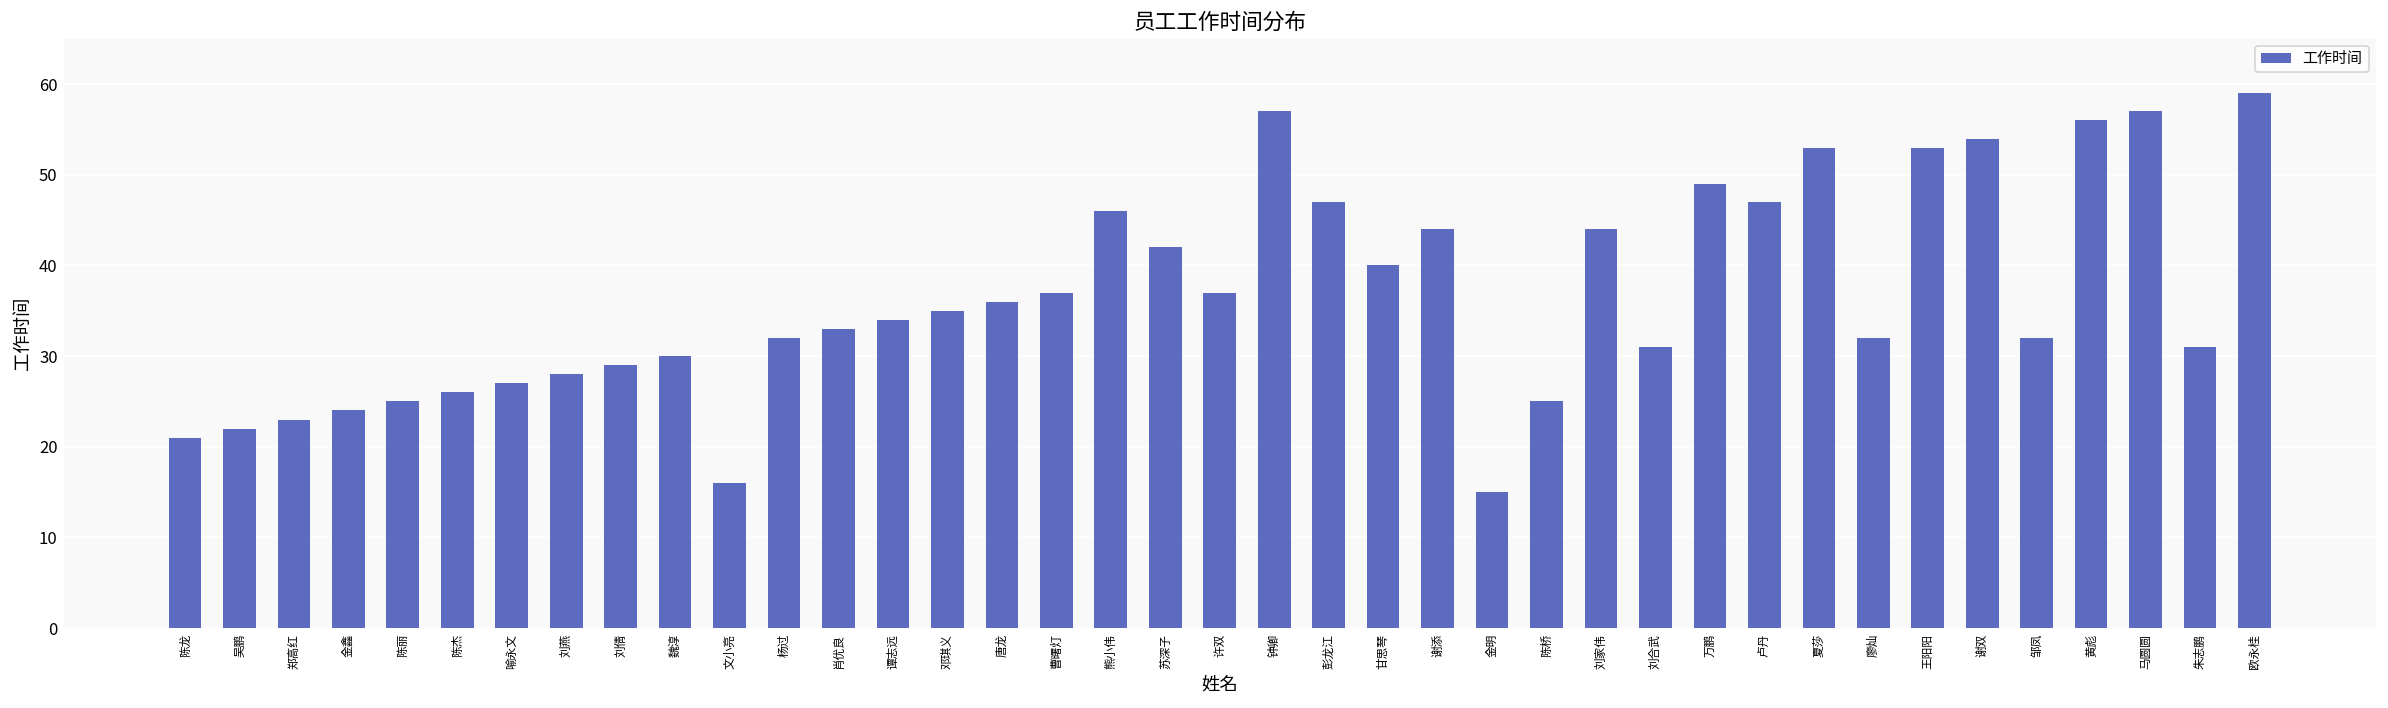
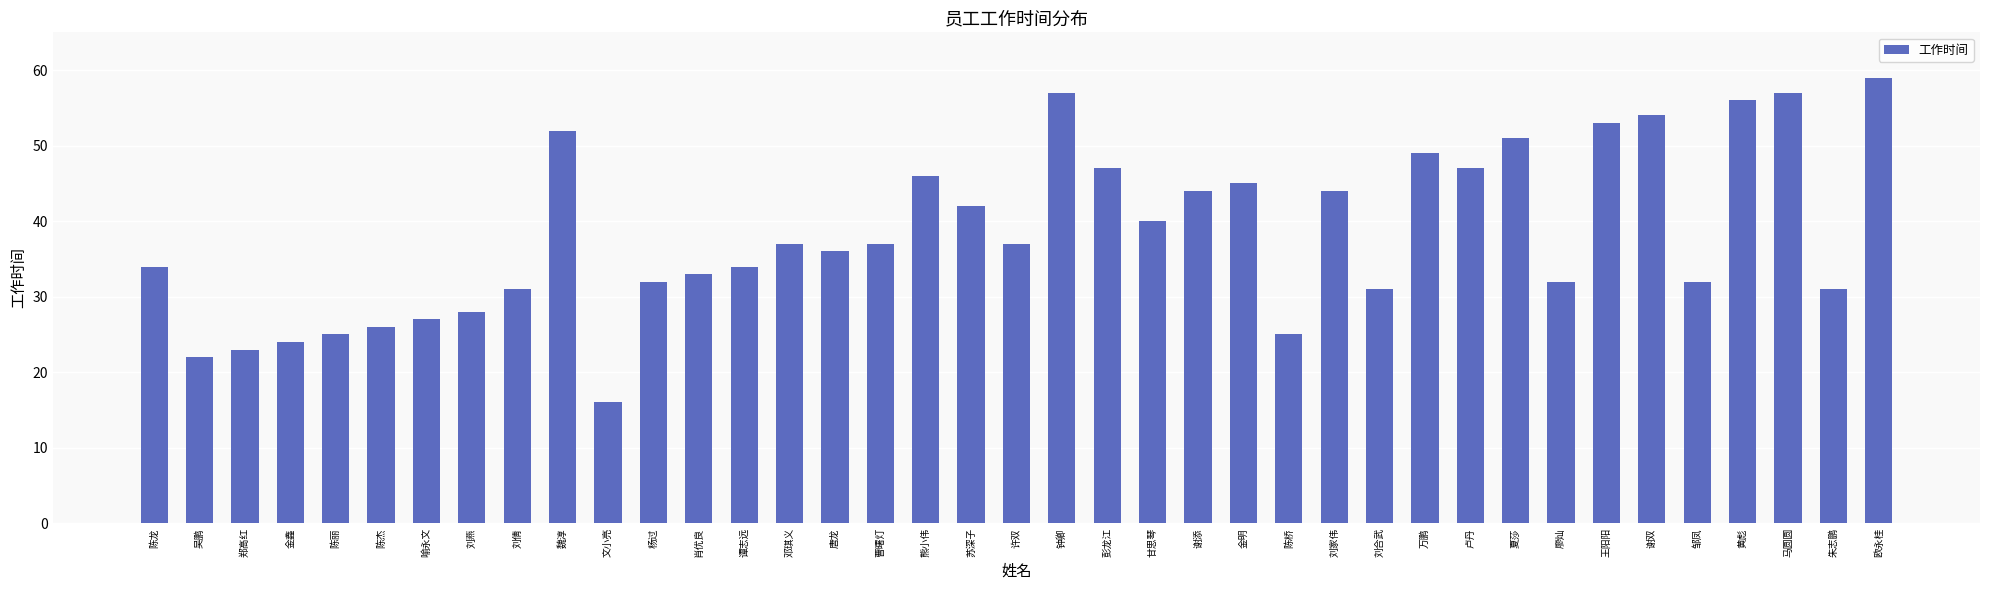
陈龙: 21 -> 34
刘倩: 29 -> 31
魏淳: 30 -> 52
邓琪义: 35 -> 37
金明: 15 -> 45
夏莎: 53 -> 51
